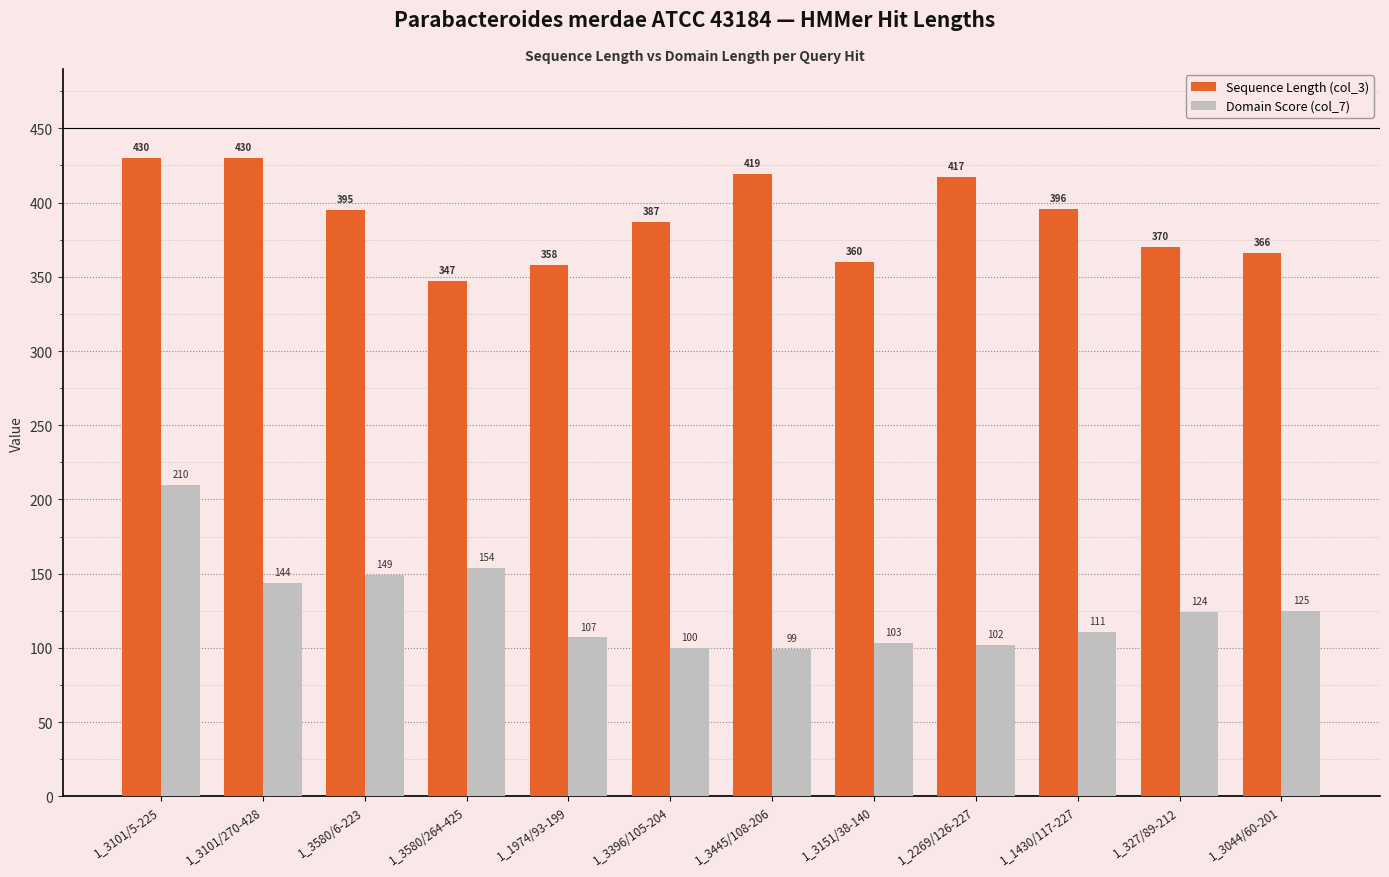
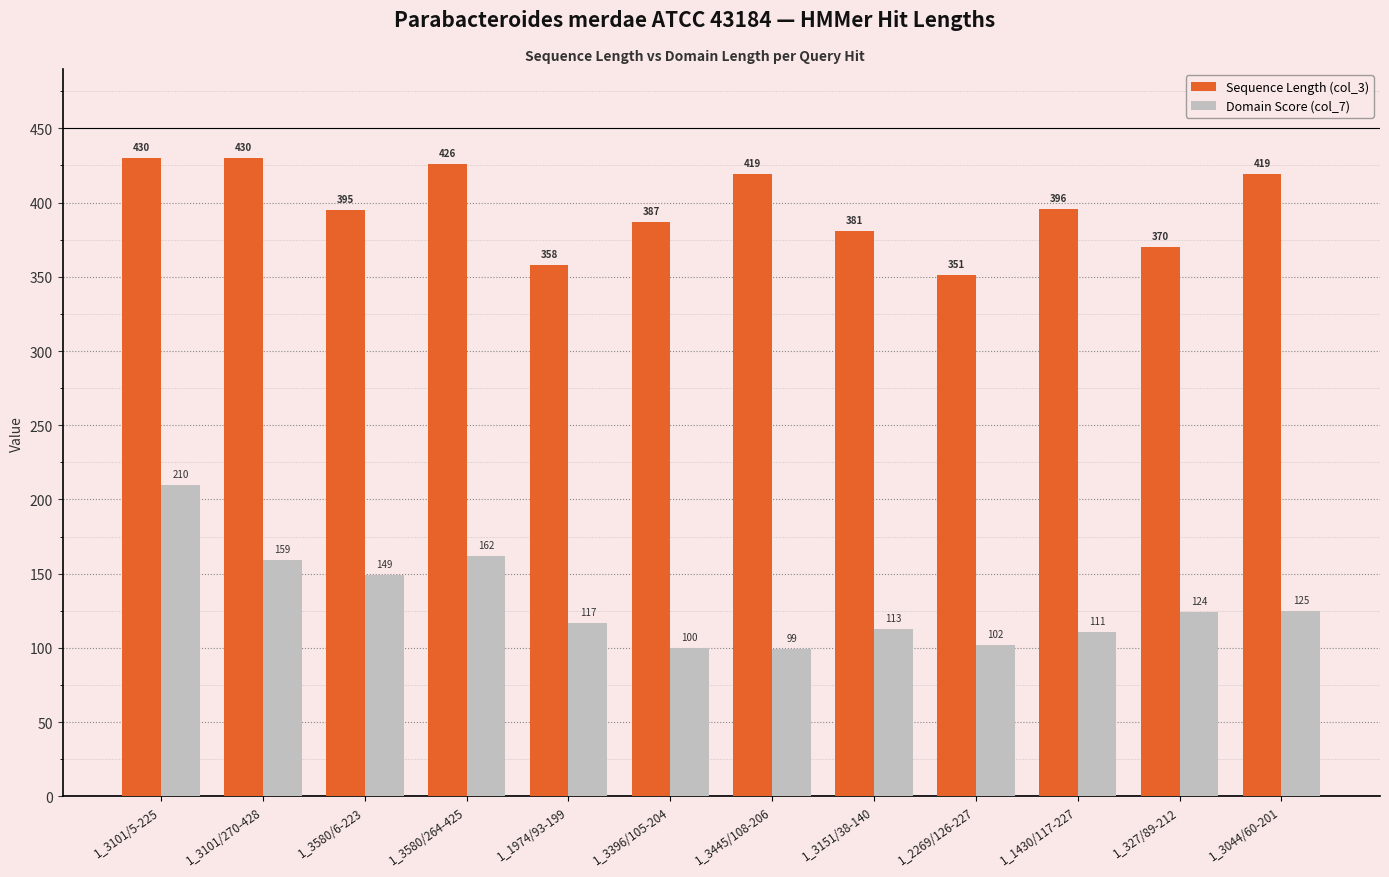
Domain Score (col_7), 1_3101/270-428: 144 -> 159
Sequence Length (col_3), 1_3580/264-425: 347 -> 426
Domain Score (col_7), 1_3580/264-425: 154 -> 162
Domain Score (col_7), 1_1974/93-199: 107 -> 117
Sequence Length (col_3), 1_3151/38-140: 360 -> 381
Domain Score (col_7), 1_3151/38-140: 103 -> 113
Sequence Length (col_3), 1_2269/126-227: 417 -> 351
Sequence Length (col_3), 1_3044/60-201: 366 -> 419
